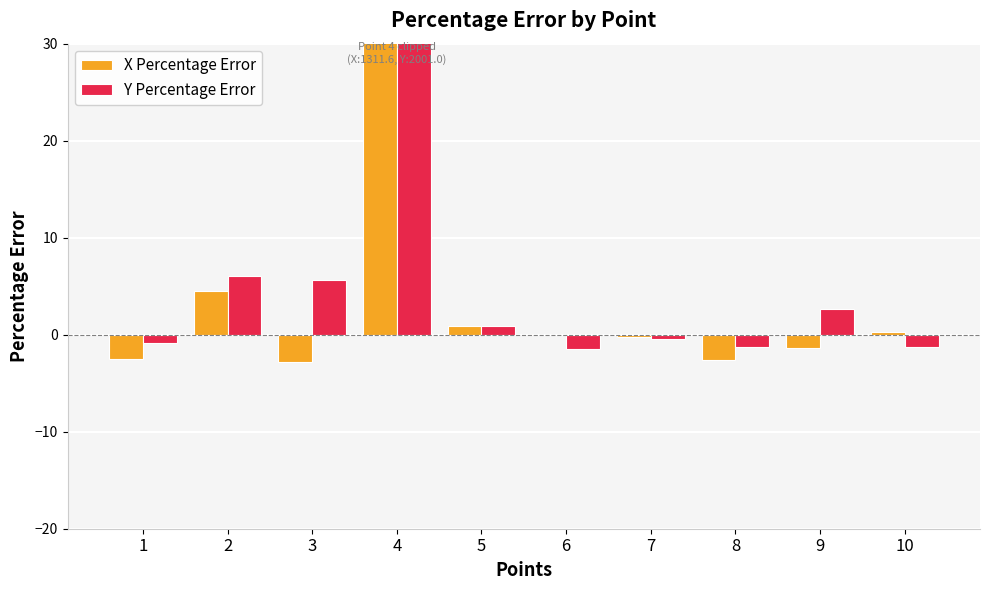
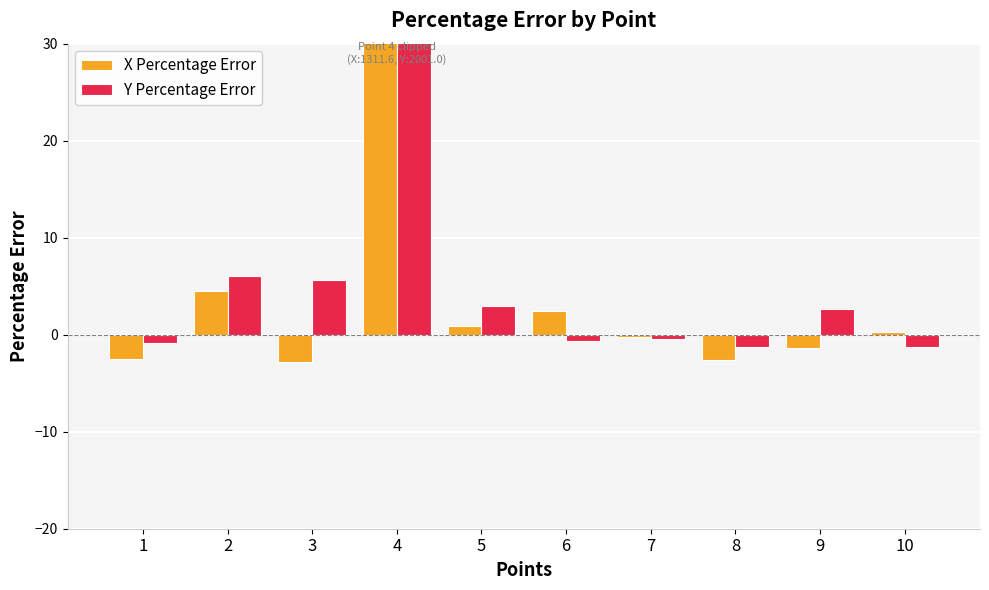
Y Percentage Error, 5: 1 -> 3
X Percentage Error, 6: 0 -> 2
Y Percentage Error, 6: -2 -> -1
